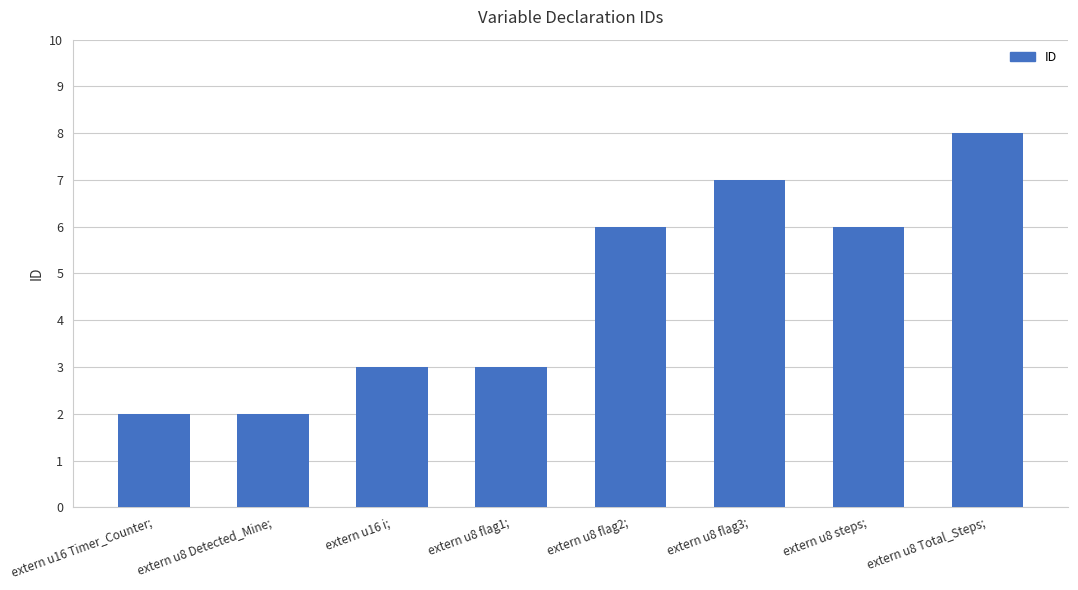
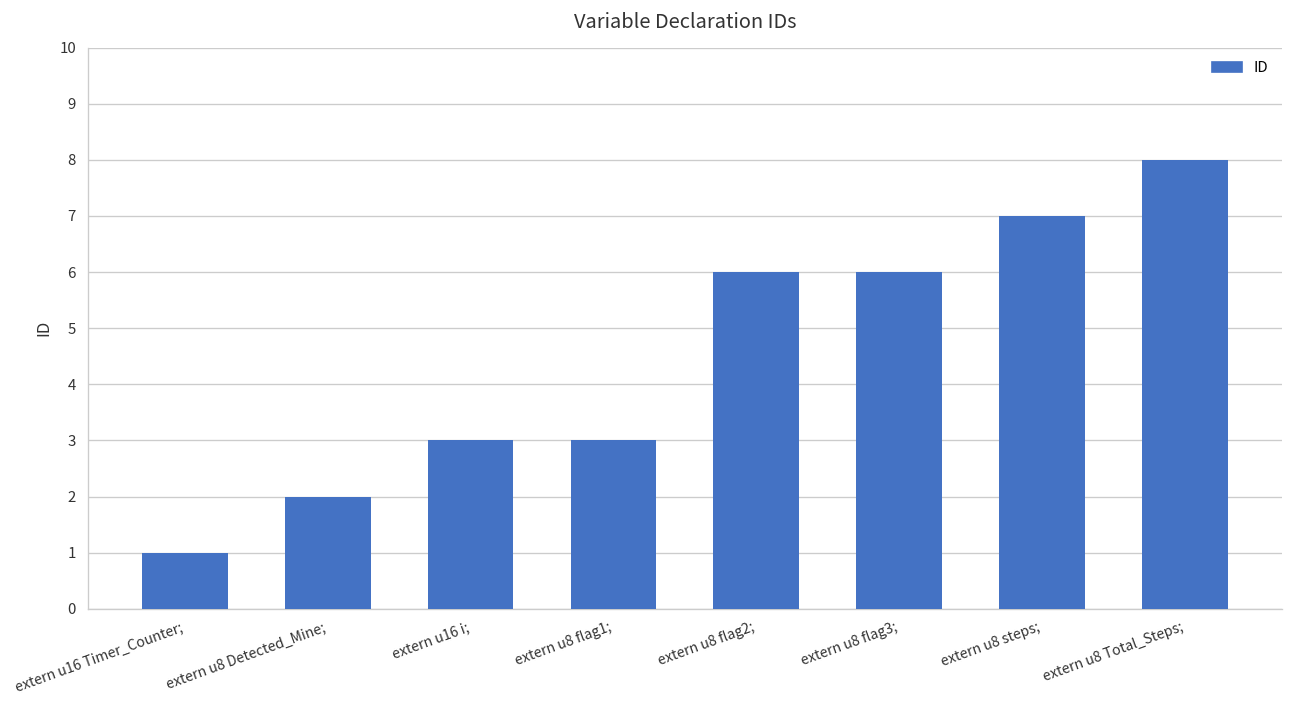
extern u16 Timer_Counter;: 2 -> 1
extern u8 flag3;: 7 -> 6
extern u8 steps;: 6 -> 7
